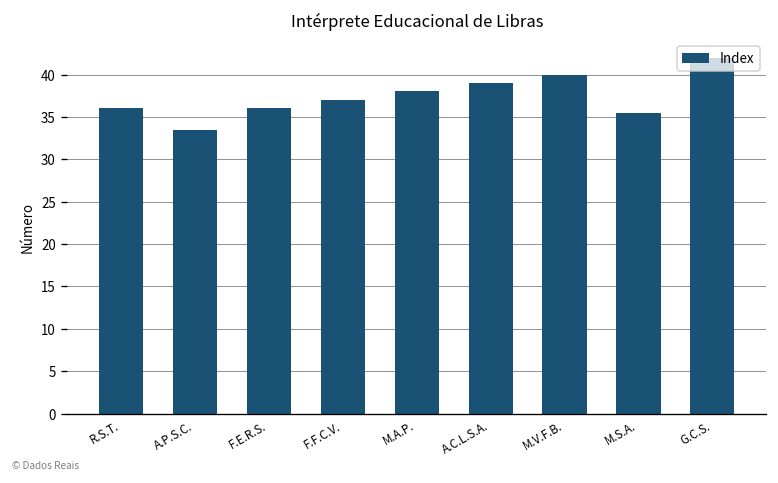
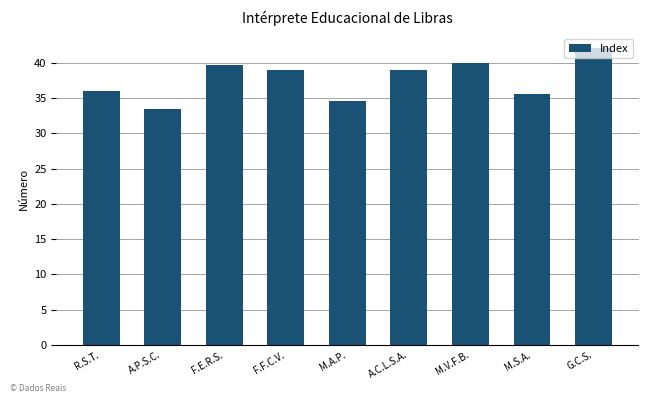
F.E.R.S.: 36 -> 40
F.F.C.V.: 37 -> 39
M.A.P.: 38 -> 35
